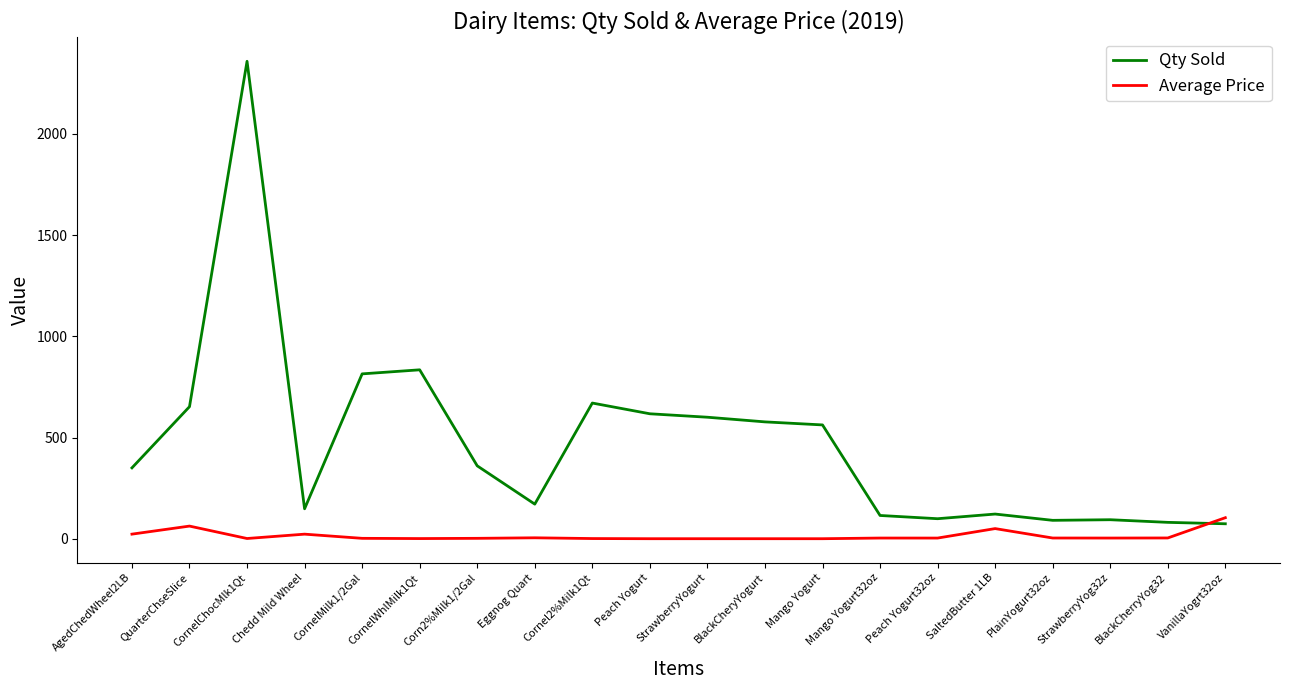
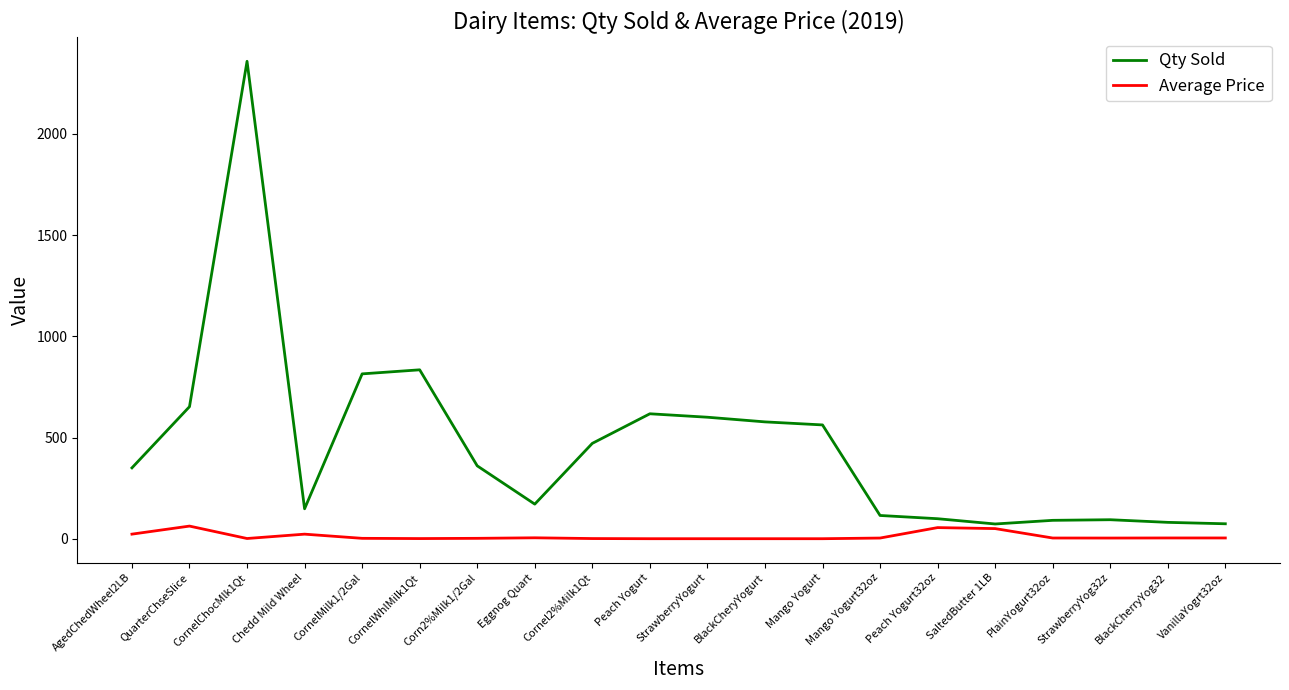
Qty Sold, Cornel2%Milk1Qt: 670 -> 470
Average Price, Peach Yogurt32oz: 0 -> 60
Qty Sold, SaltedButter 1LB: 120 -> 70
Average Price, VanillaYogrt32oz: 100 -> 0
